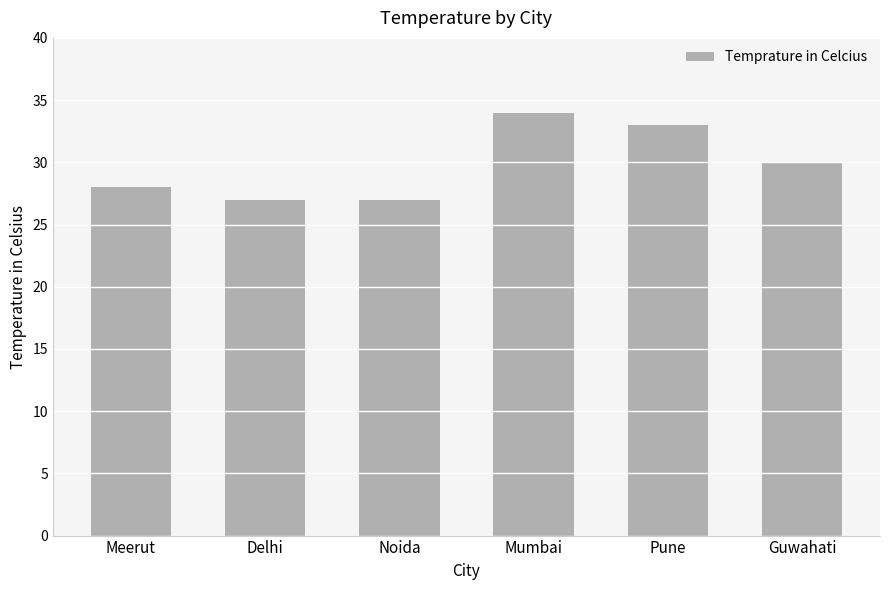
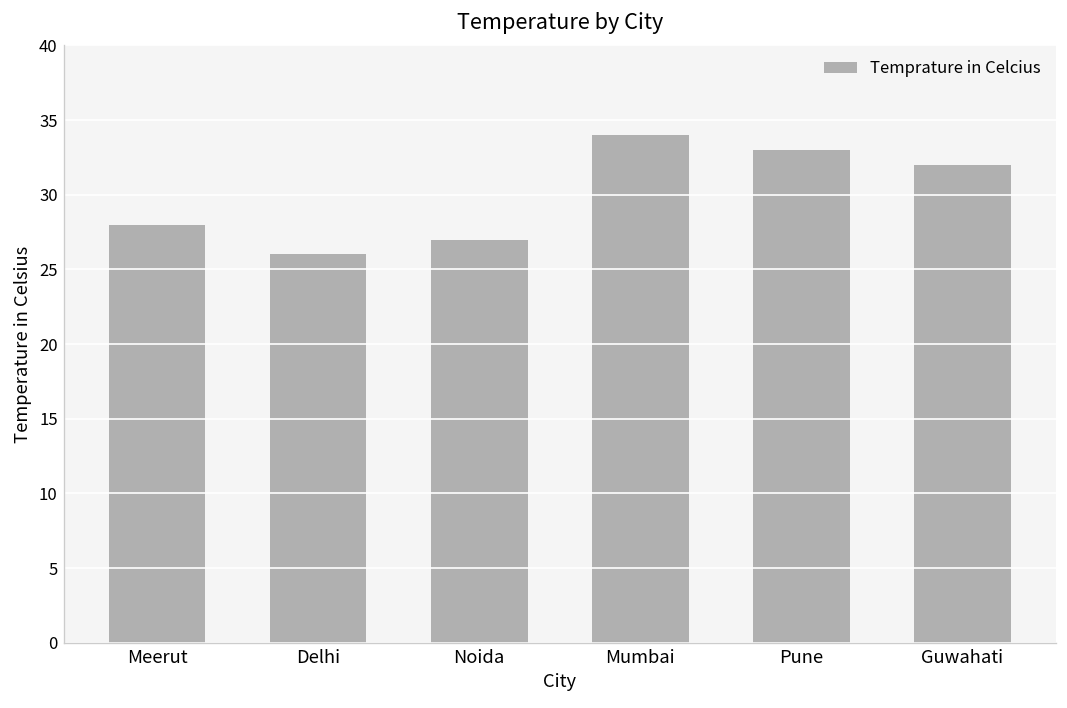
Delhi: 27 -> 26
Guwahati: 30 -> 32
